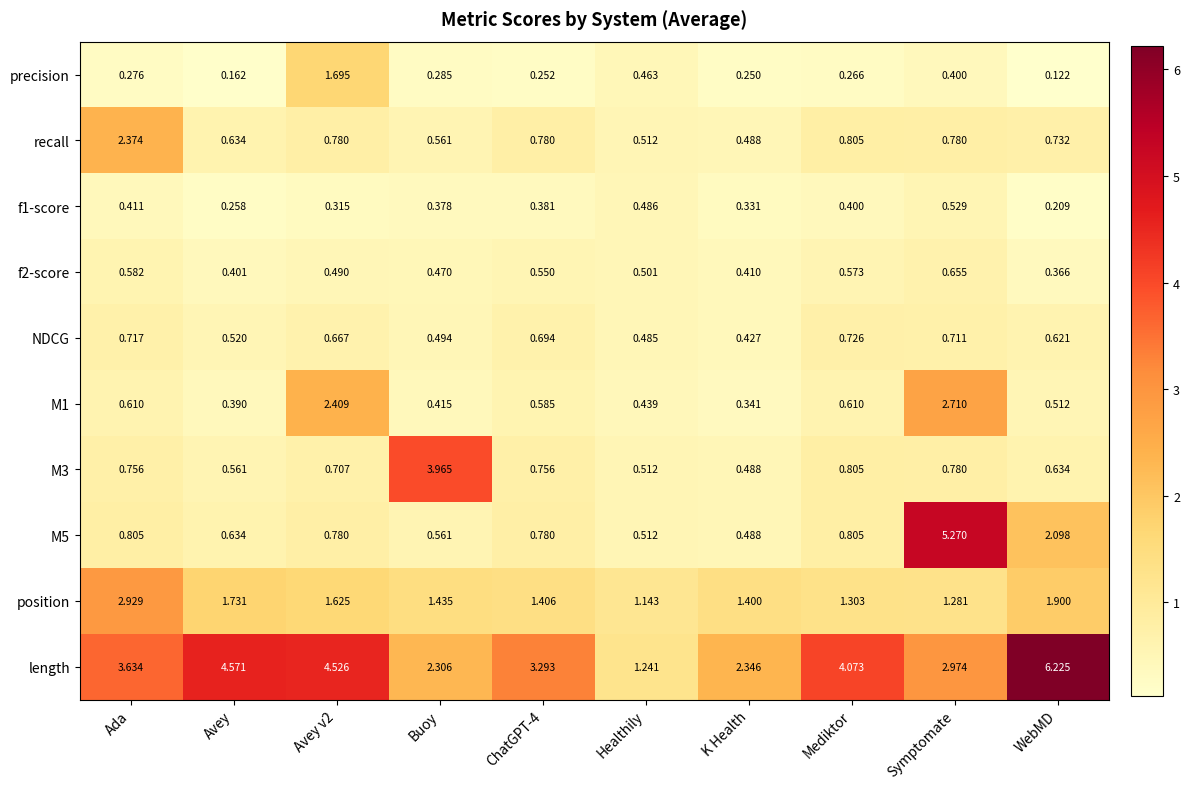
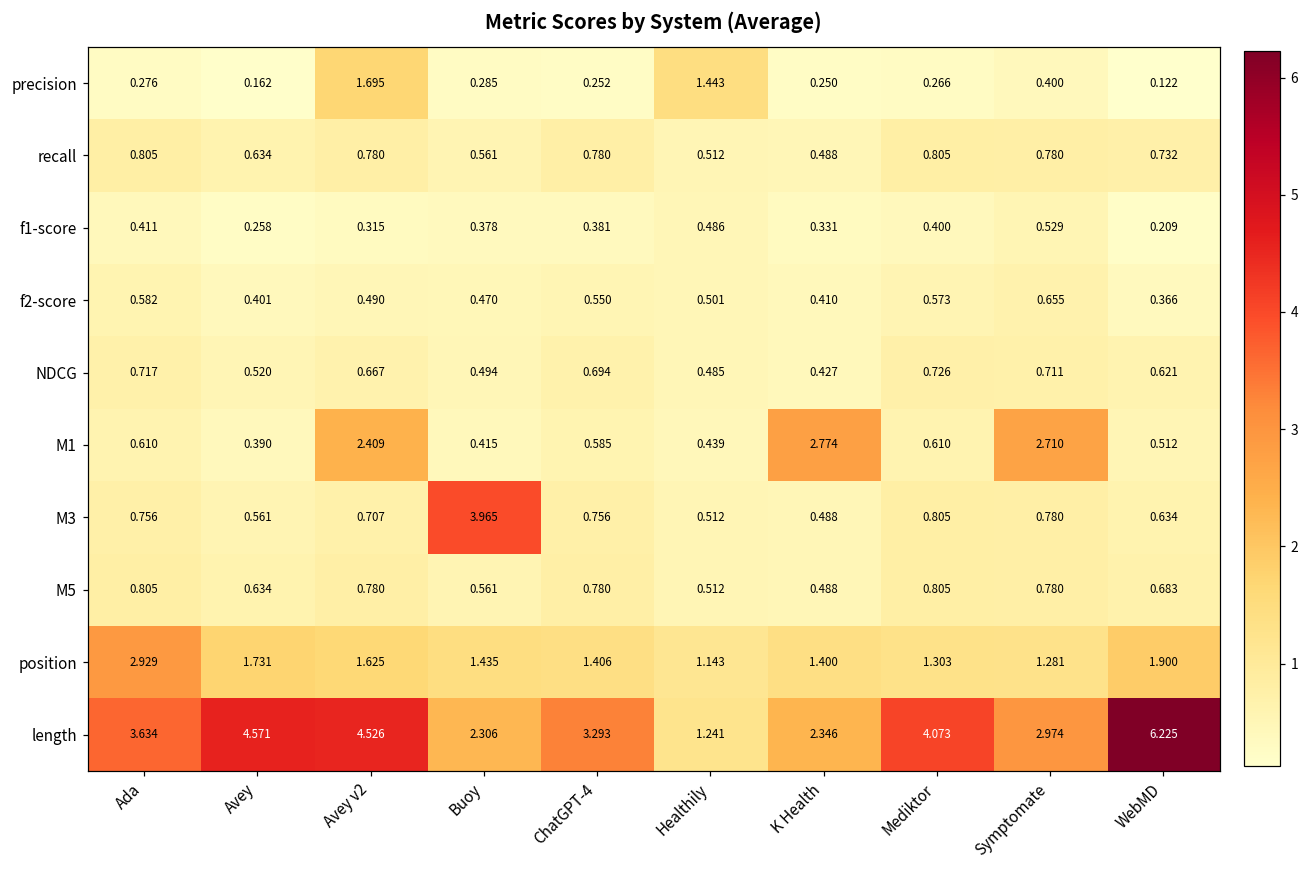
precision, Healthily: 0.463 -> 1.443
recall, Ada: 2.374 -> 0.805
M1, K Health: 0.341 -> 2.774
M5, Symptomate: 5.270 -> 0.780
M5, WebMD: 2.098 -> 0.683
